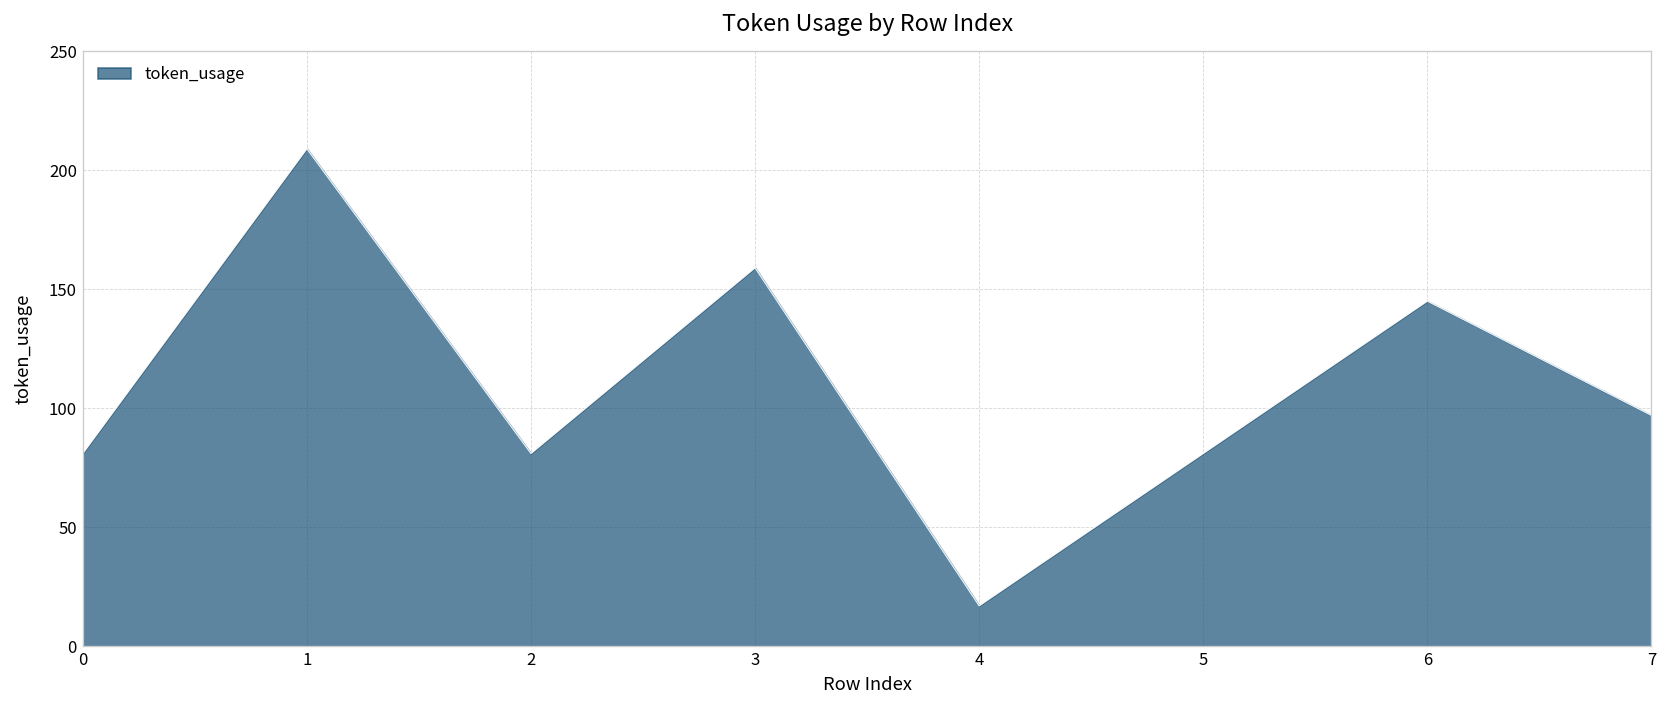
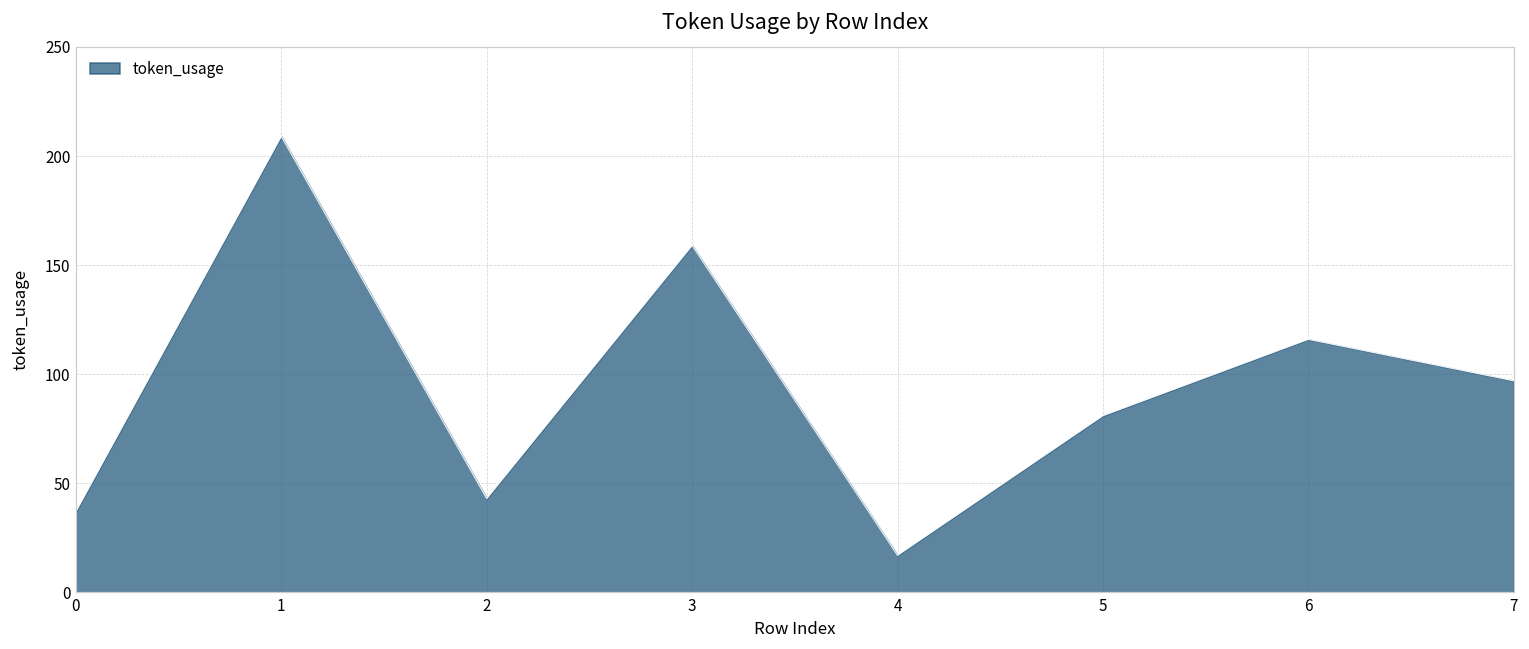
0: 81 -> 37
2: 81 -> 43
6: 145 -> 116
